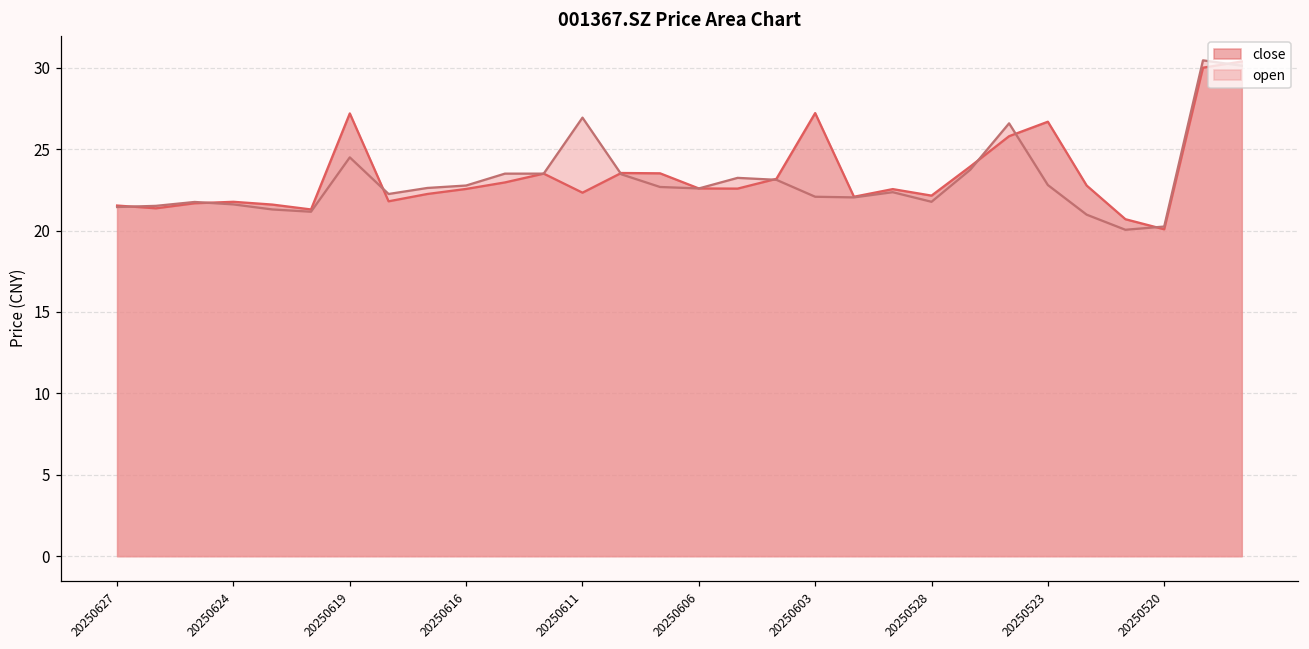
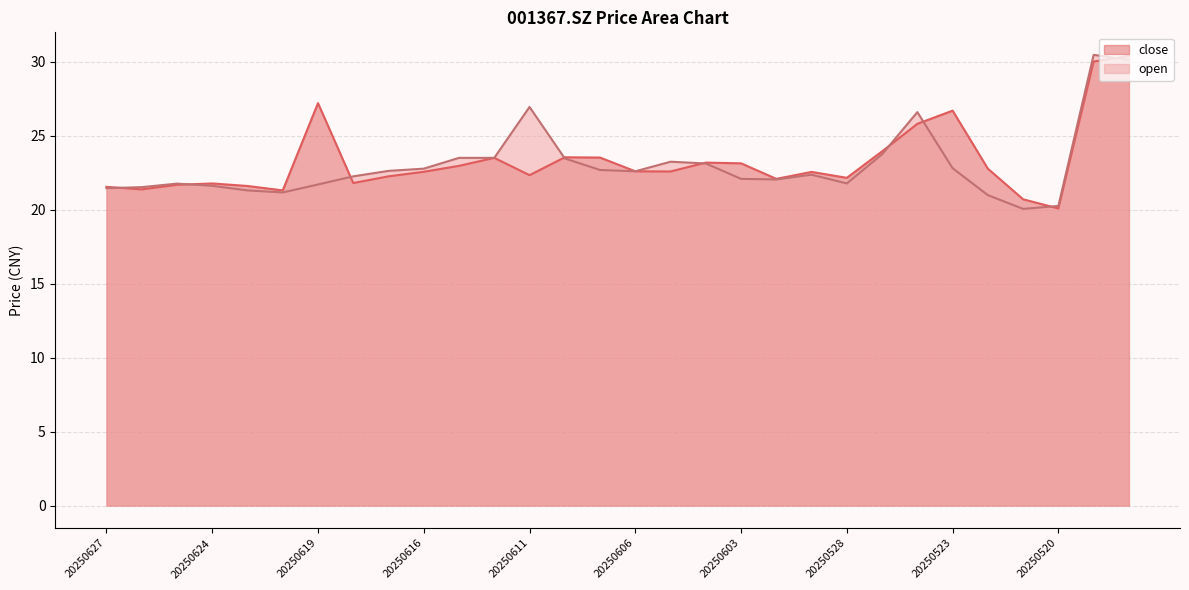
open, 20250619: 24.5 -> 21.7
close, 20250603: 27.2 -> 23.1
